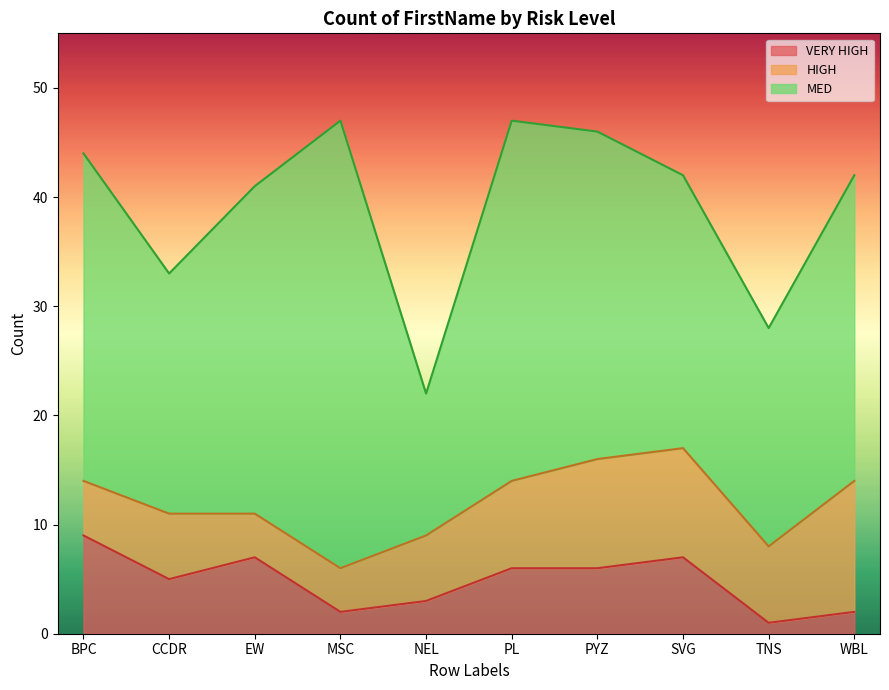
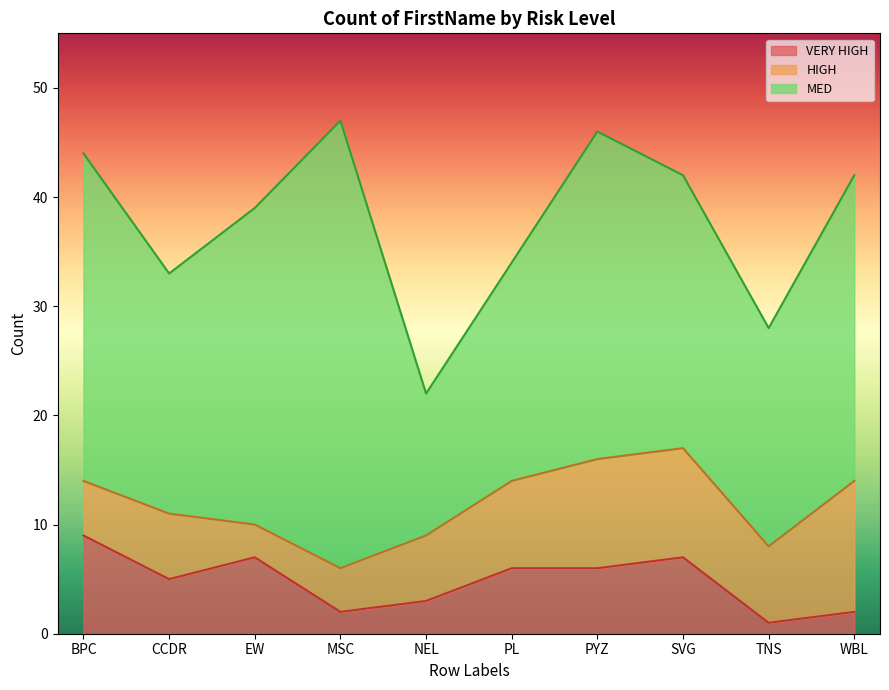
HIGH, EW: 4 -> 3
MED, EW: 30 -> 29
MED, PL: 33 -> 20
